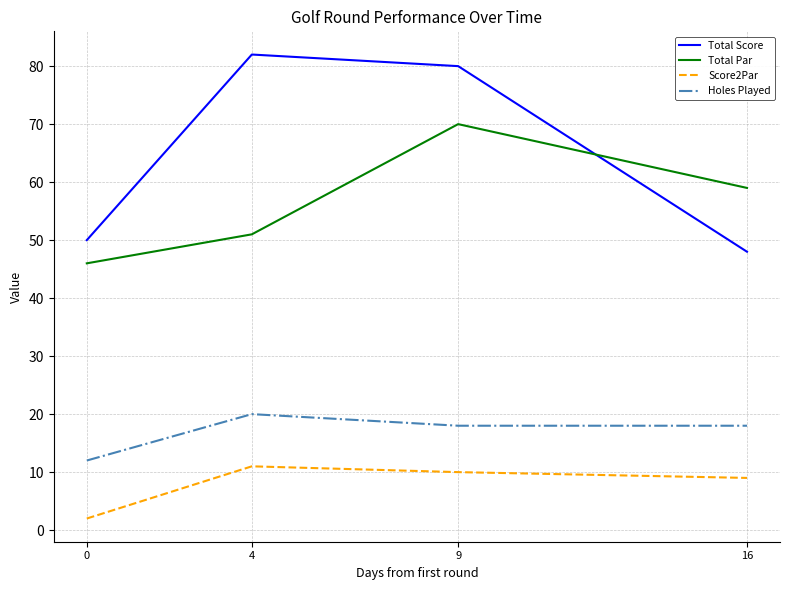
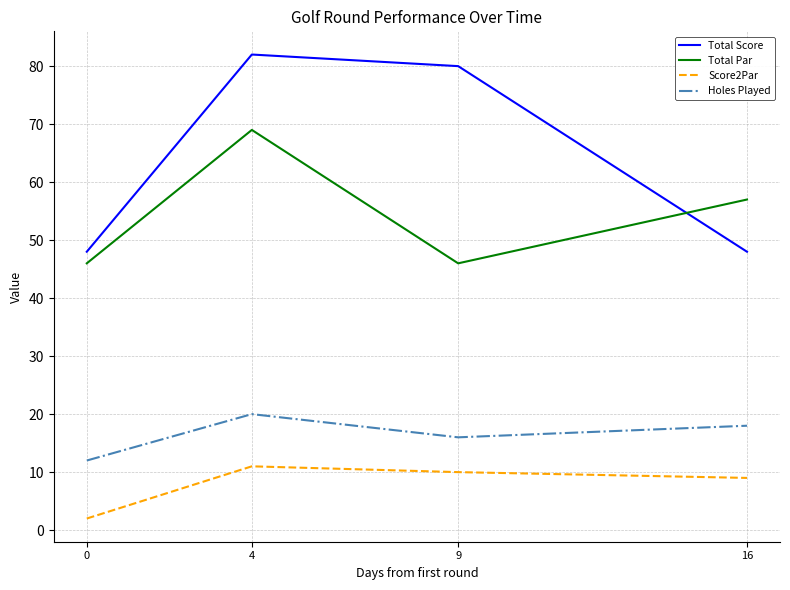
Total Score, 0: 50 -> 48
Total Par, 4: 51 -> 69
Total Par, 9: 70 -> 46
Holes Played, 9: 18 -> 16
Total Par, 16: 59 -> 57
